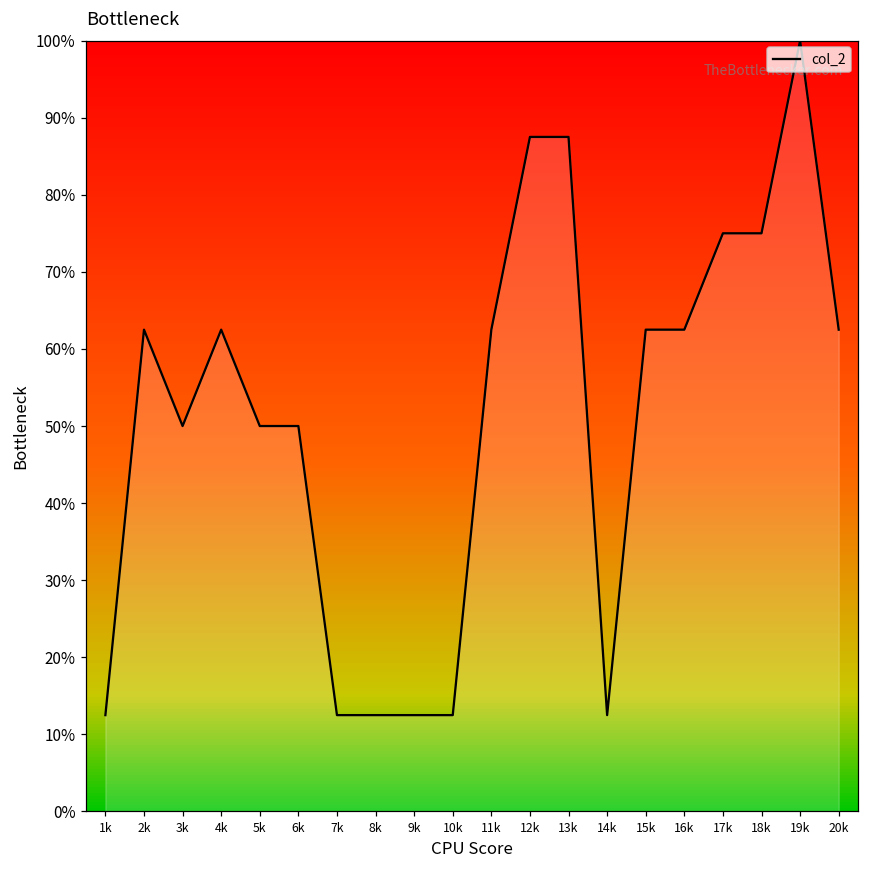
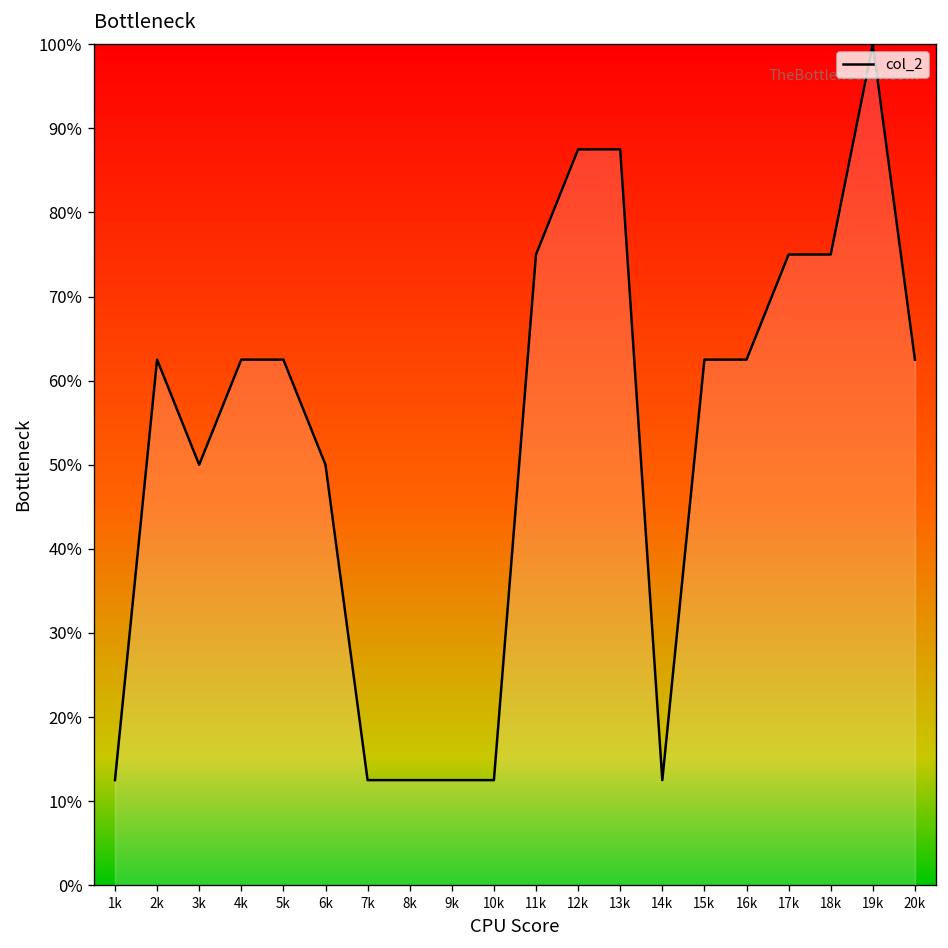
5k: 50% -> 63%
11k: 63% -> 75%
